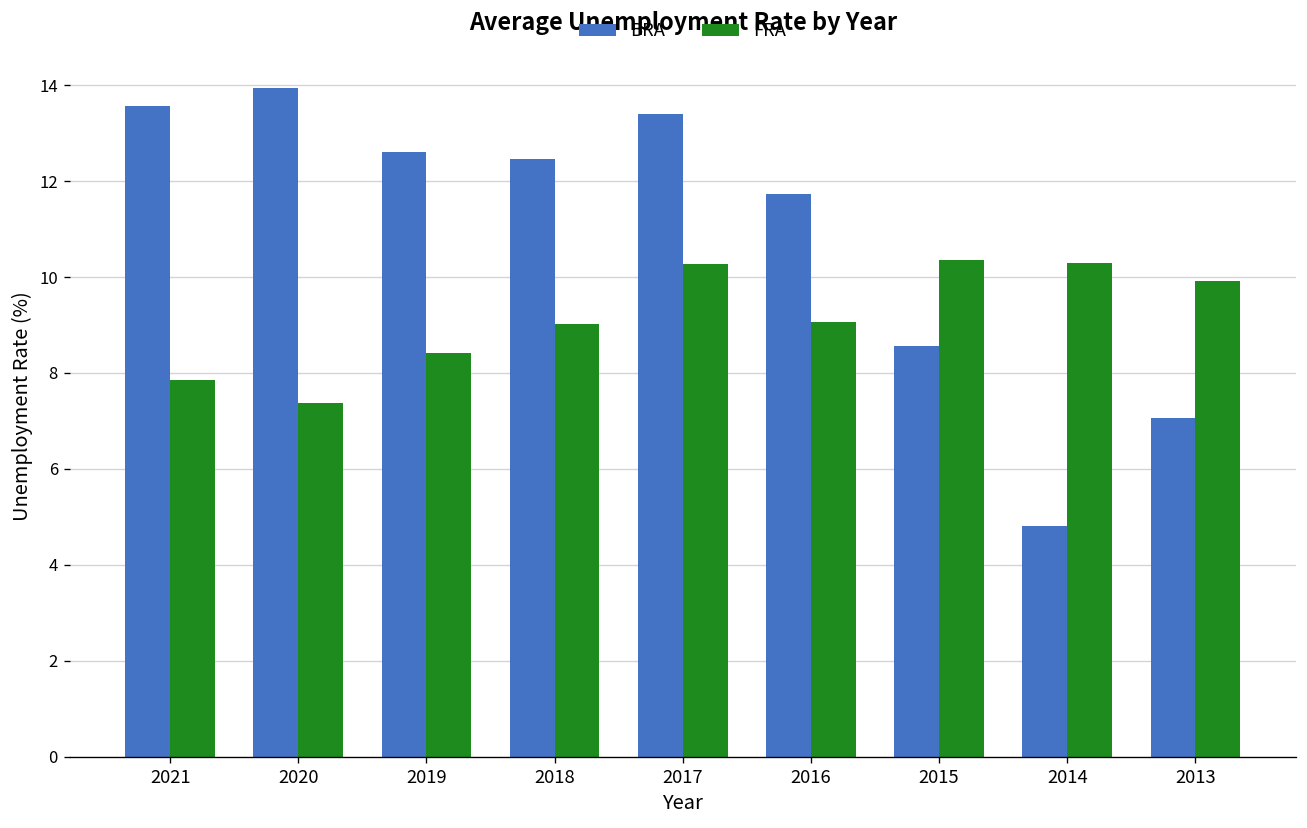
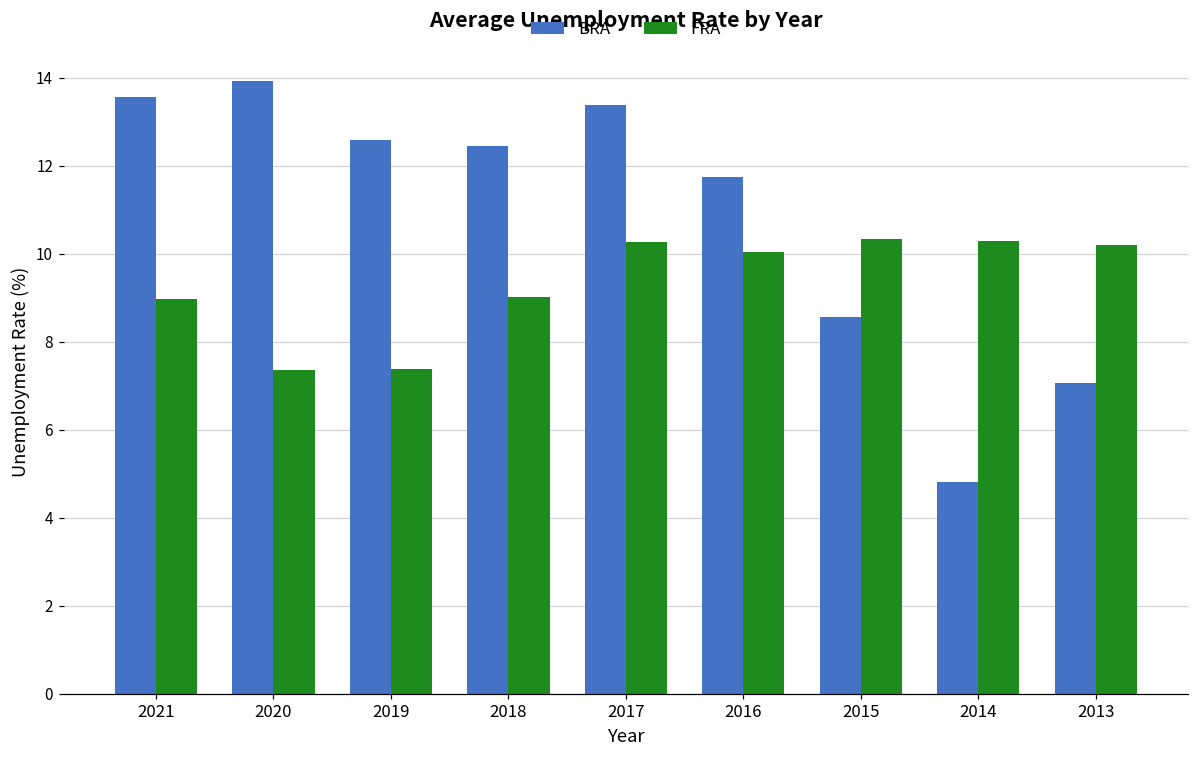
FRA, 2021: 7.9 -> 9.0
FRA, 2019: 8.4 -> 7.4
FRA, 2016: 9.1 -> 10.1
FRA, 2013: 9.9 -> 10.2
